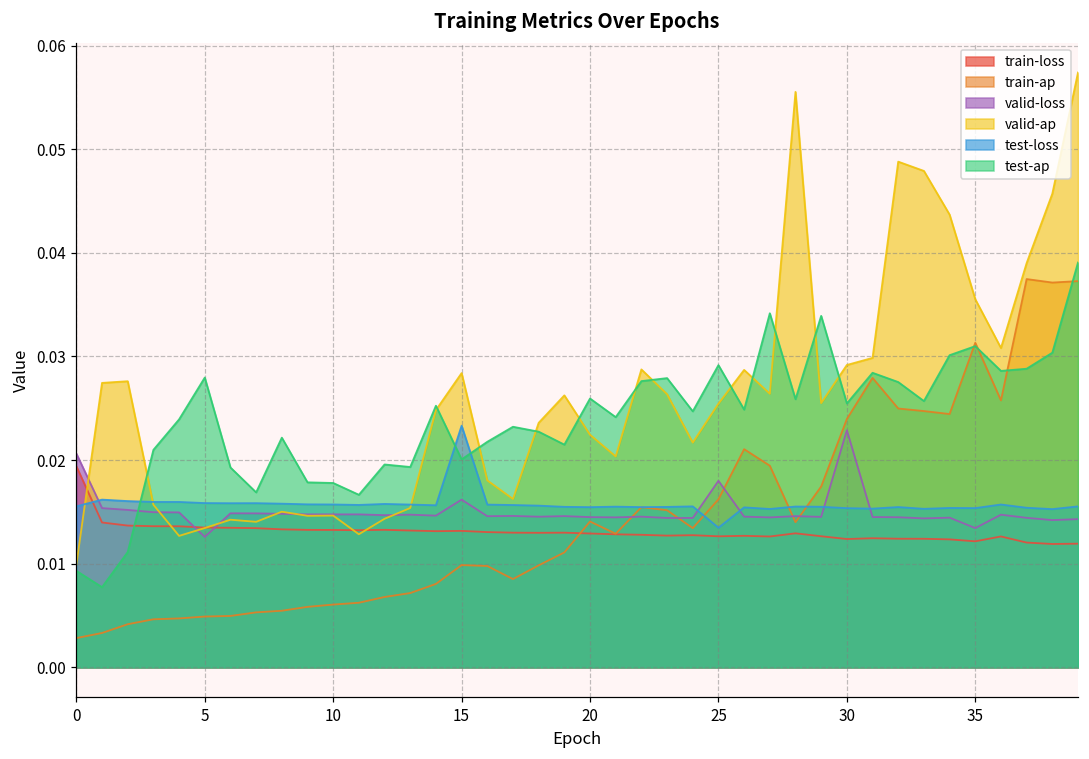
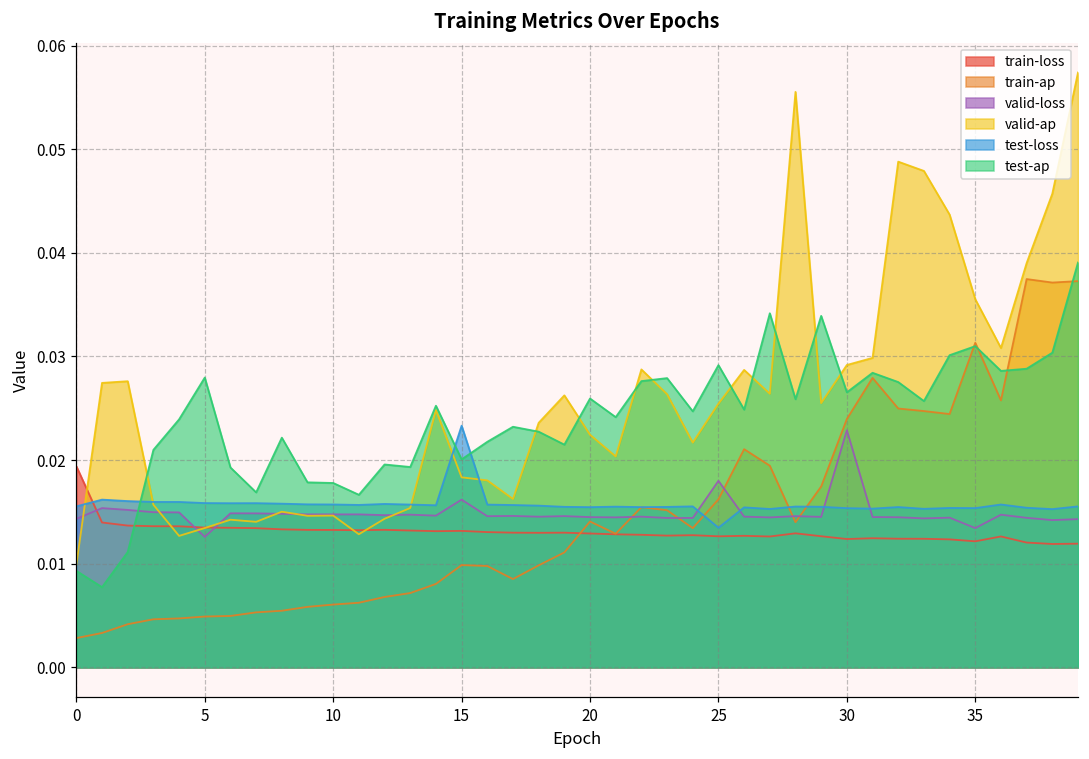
valid-loss, 0: 0.021 -> 0.014
valid-ap, 15: 0.028 -> 0.018
test-ap, 30: 0.025 -> 0.027
